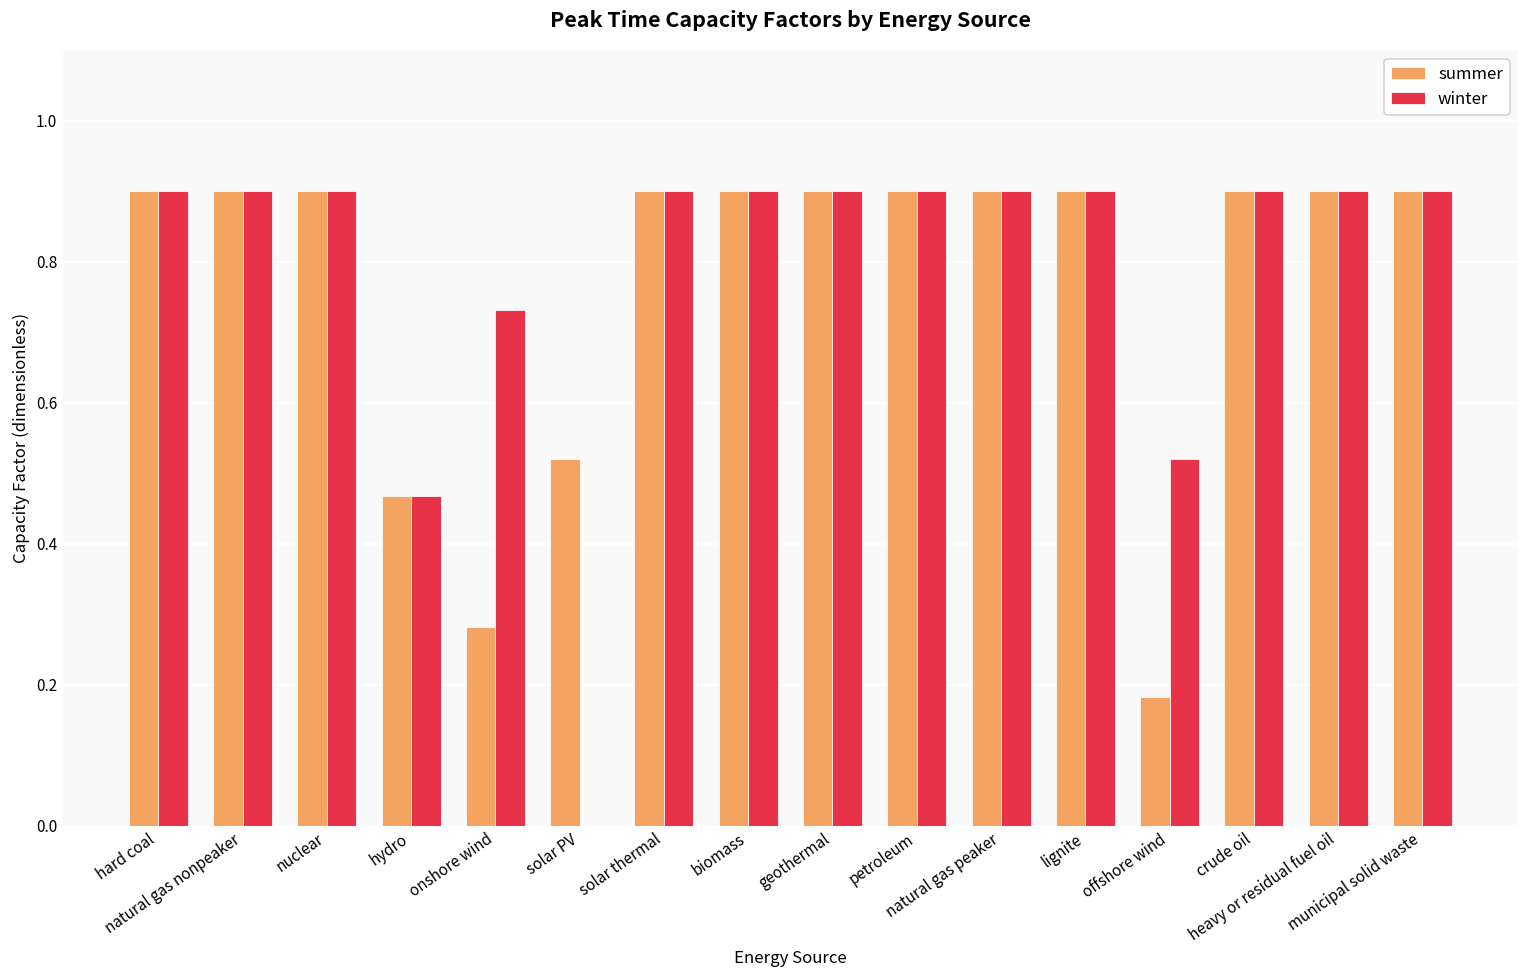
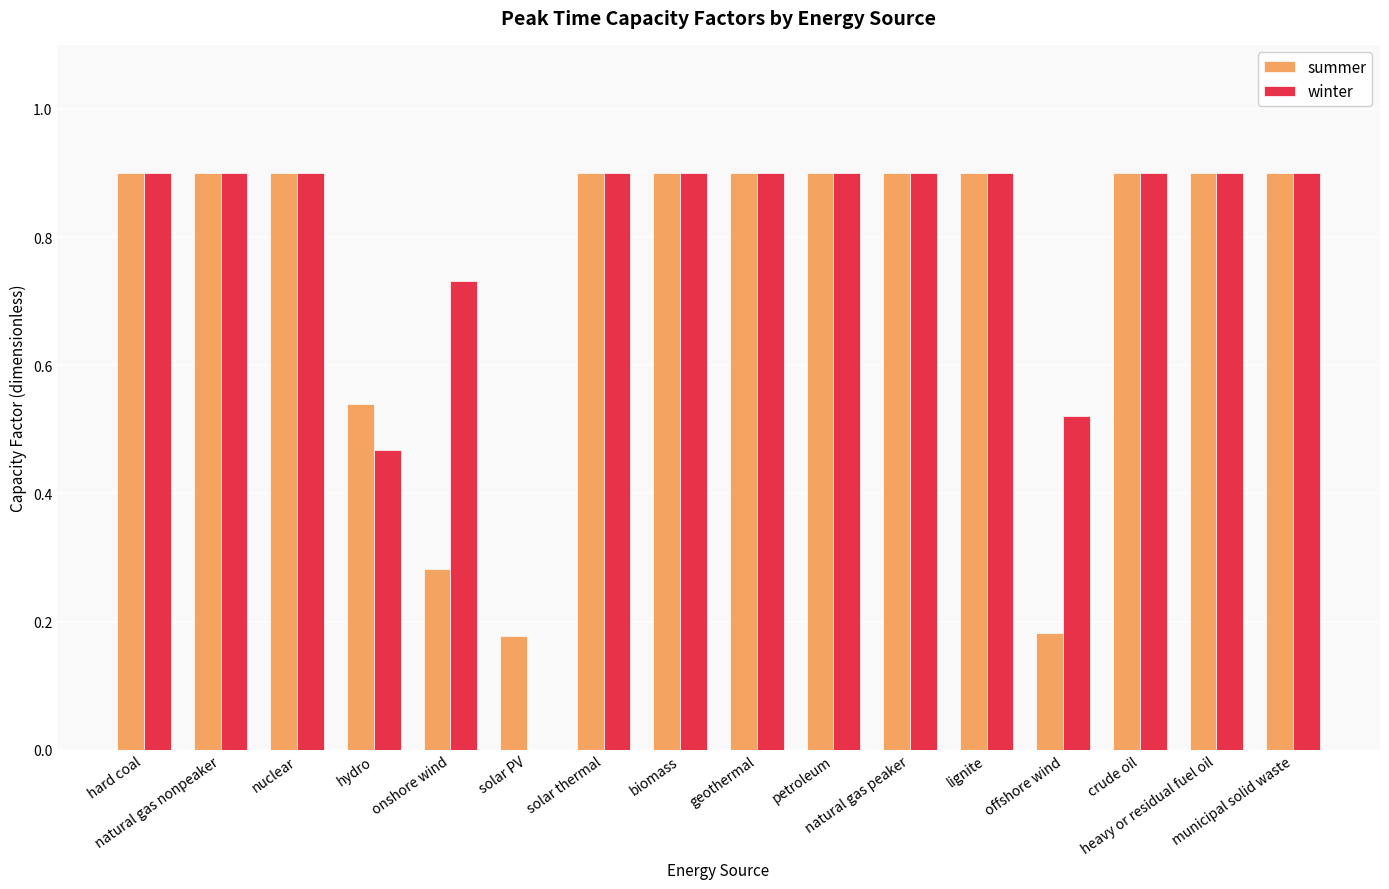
summer, hydro: 0.47 -> 0.54
summer, solar PV: 0.52 -> 0.18
